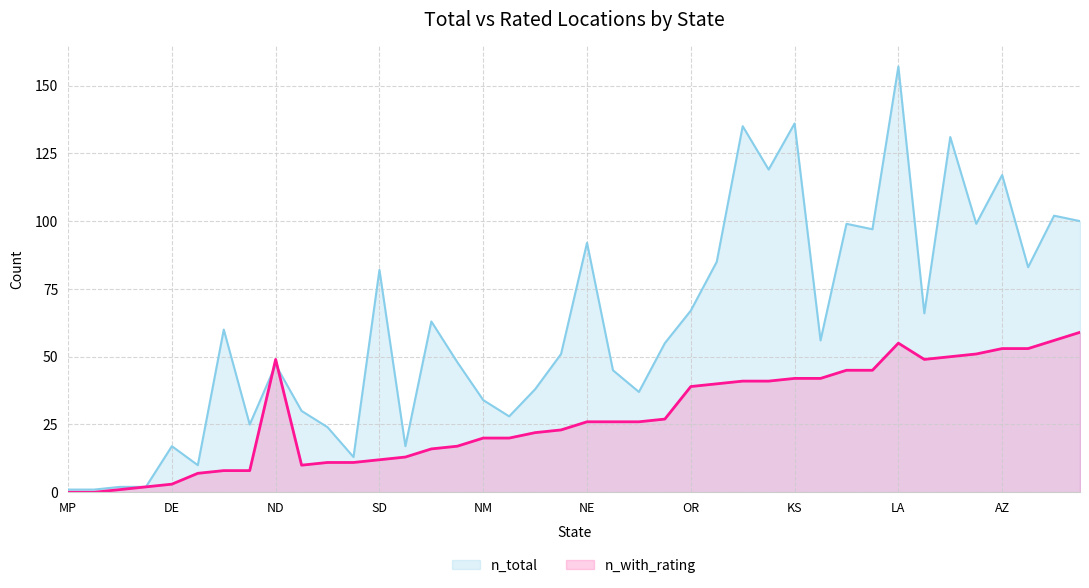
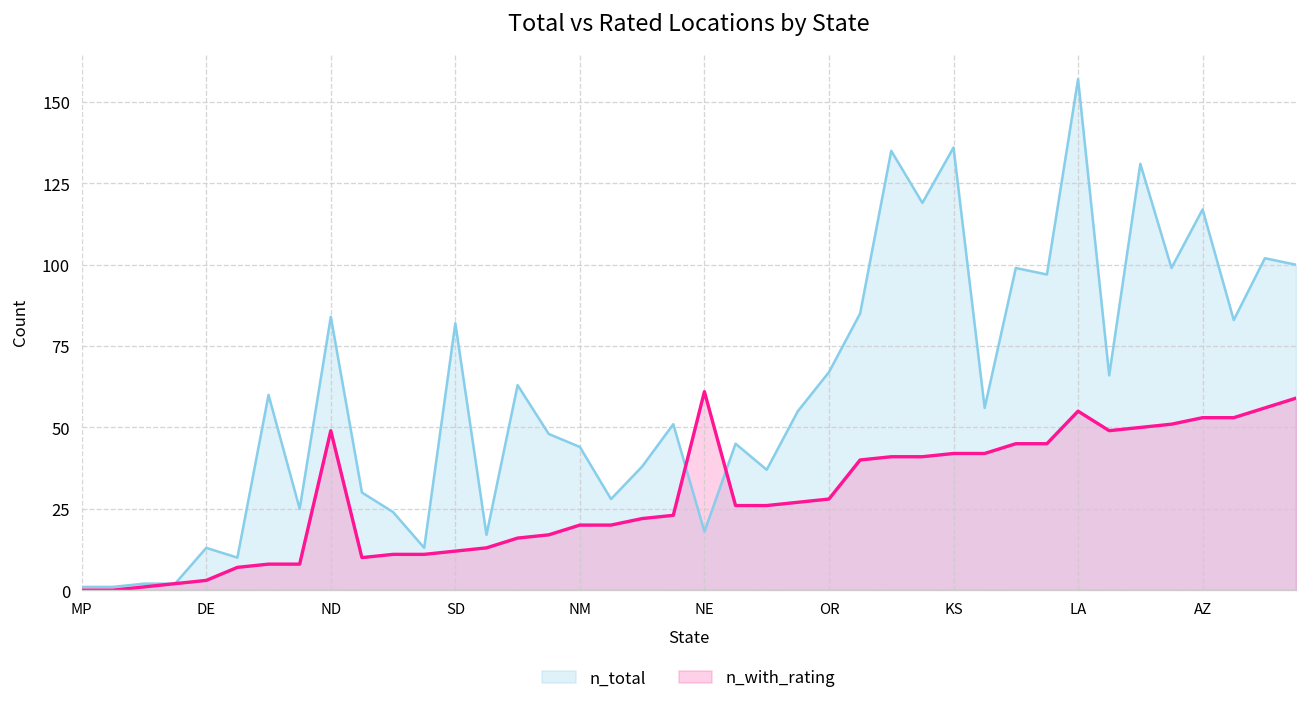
n_total, DE: 17 -> 13
n_total, ND: 47 -> 84
n_total, NM: 34 -> 44
n_total, NE: 92 -> 18
n_with_rating, NE: 26 -> 61
n_with_rating, OR: 39 -> 28
